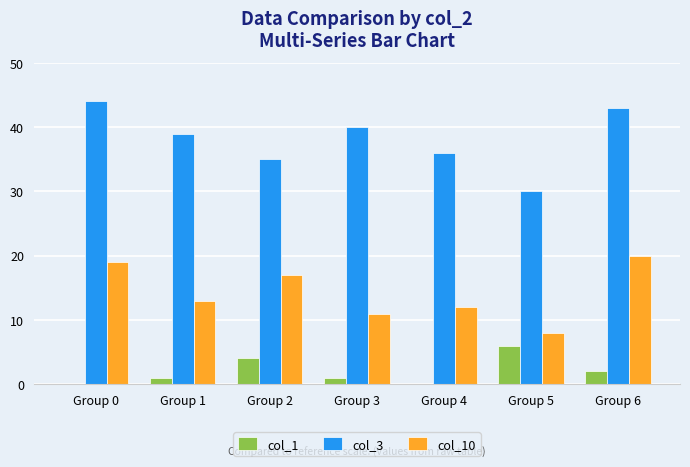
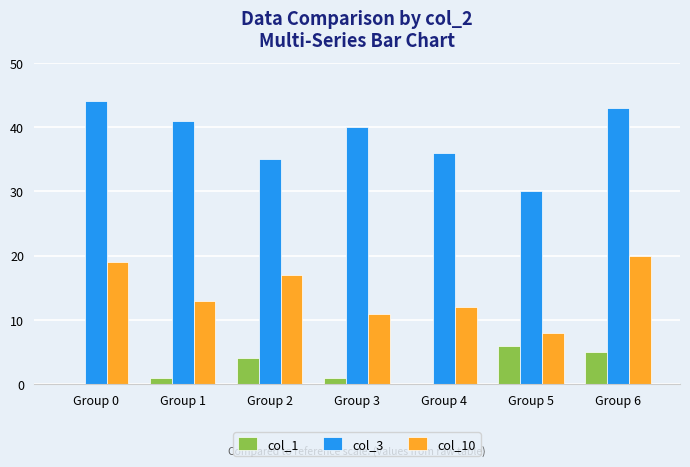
col_3, Group 1: 39 -> 41
col_1, Group 6: 2 -> 5
